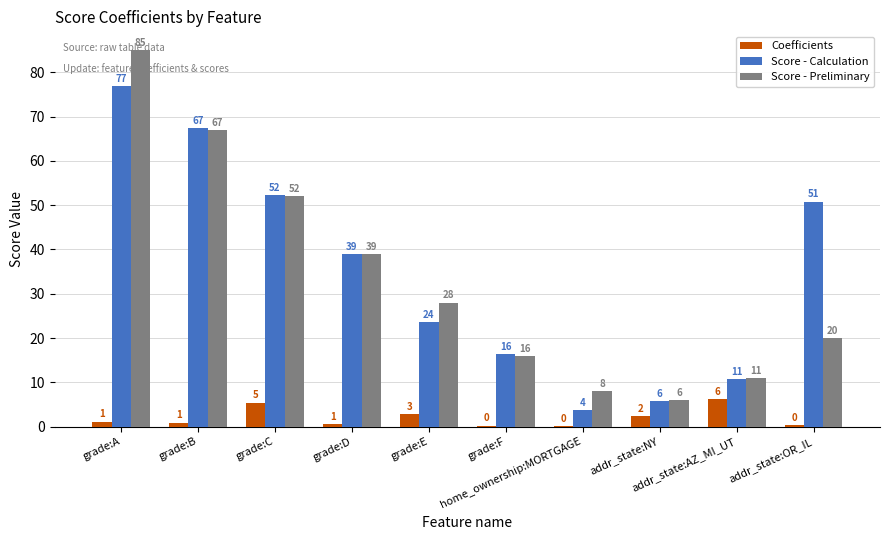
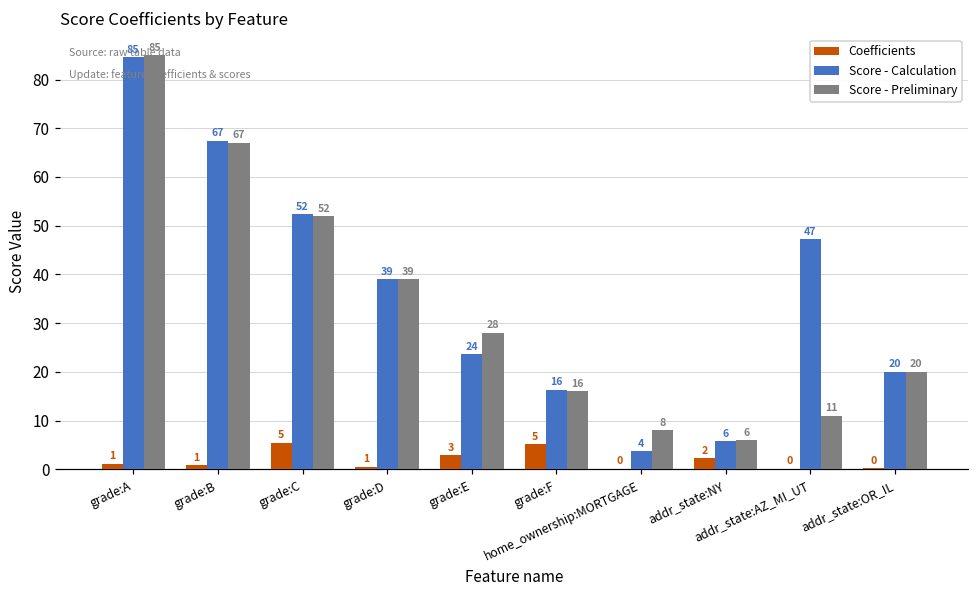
Score - Calculation, grade:A: 77 -> 85
Coefficients, grade:F: 0 -> 5
Coefficients, addr_state:AZ_MI_UT: 6 -> 0
Score - Calculation, addr_state:AZ_MI_UT: 11 -> 47
Score - Calculation, addr_state:OR_IL: 51 -> 20
